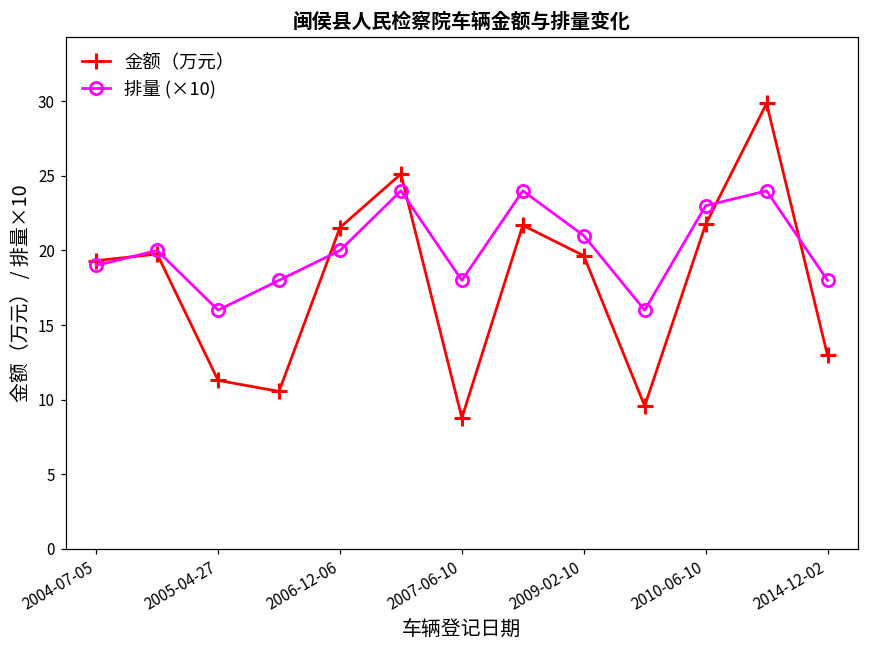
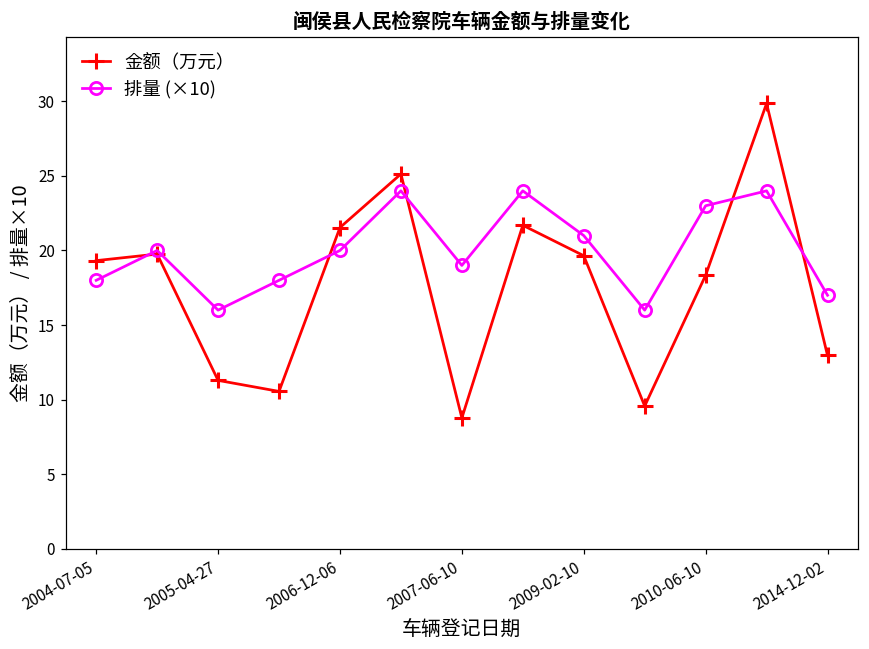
排量 (×10), 2004-07-05: 19.0 -> 18.0
排量 (×10), 2007-06-10: 18.0 -> 19.0
金额（万元）, 2010-06-10: 21.8 -> 18.3
排量 (×10), 2014-12-02: 18.0 -> 17.0
